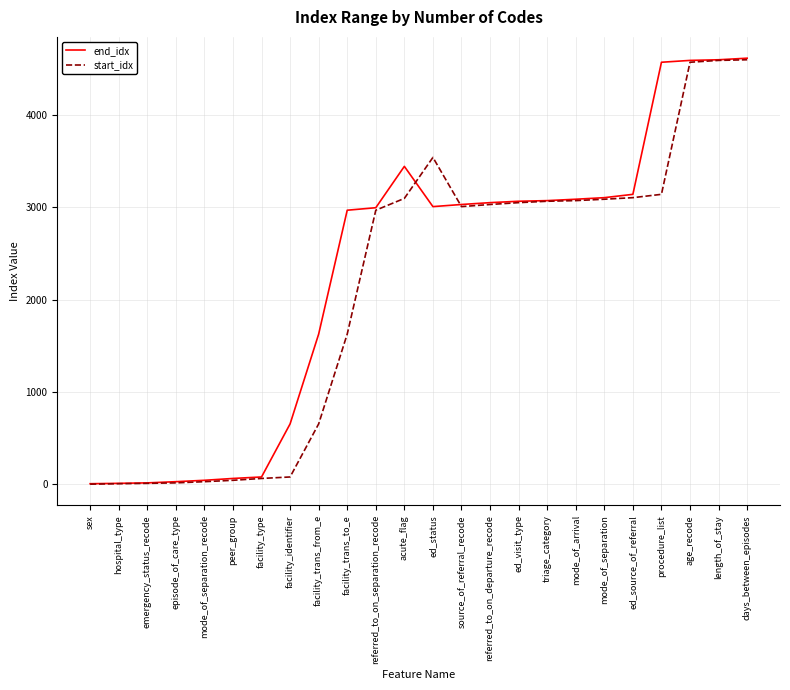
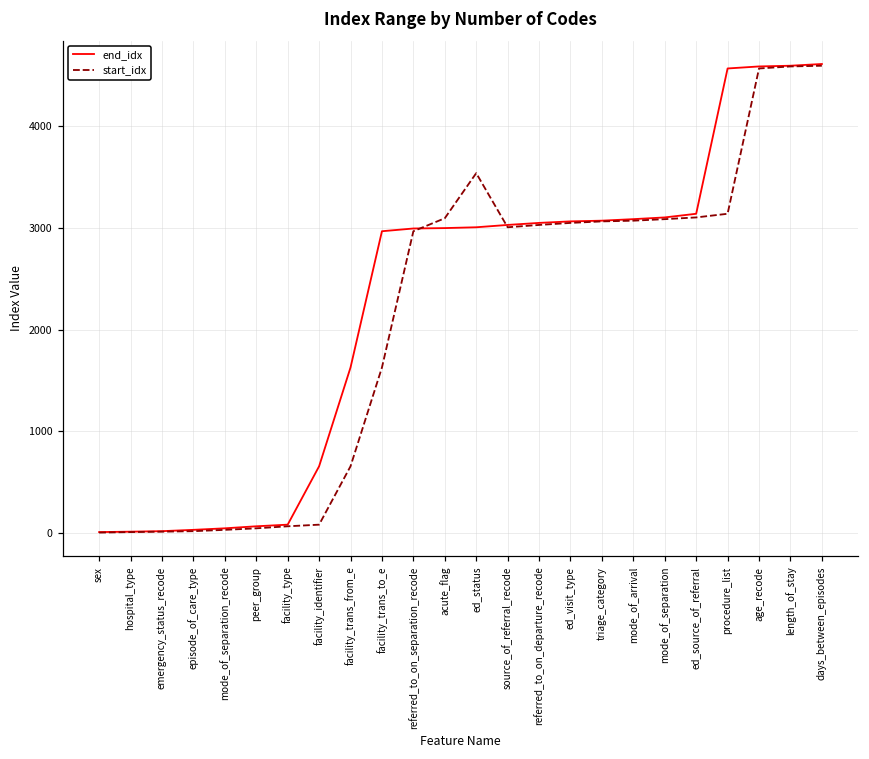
end_idx, acute_flag: 3400 -> 3000
